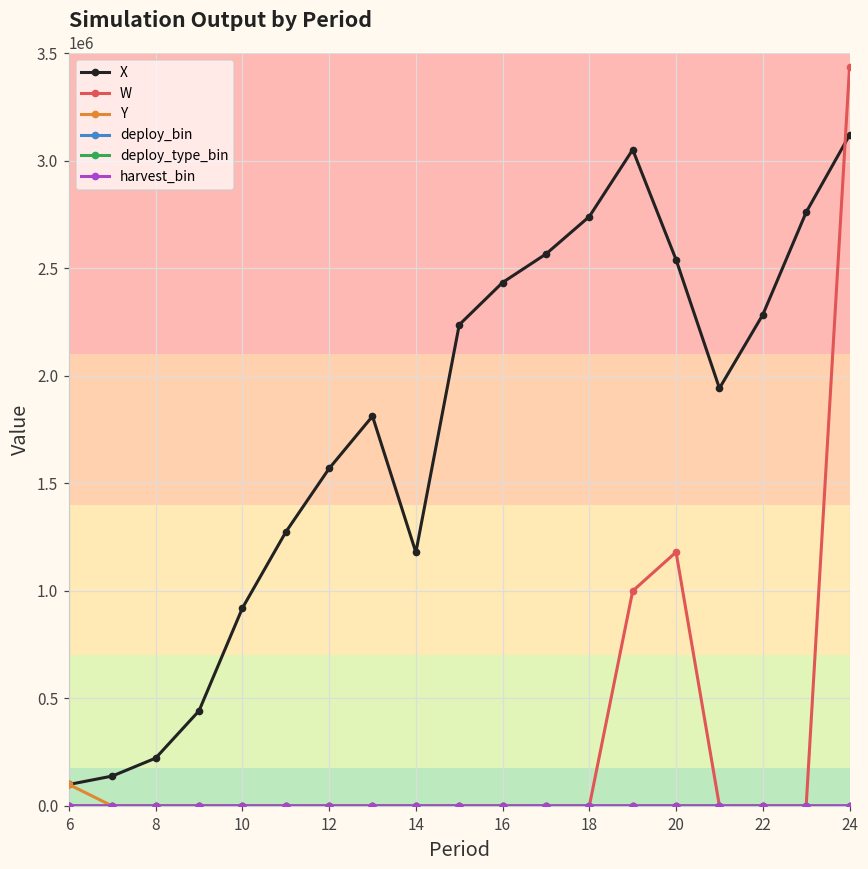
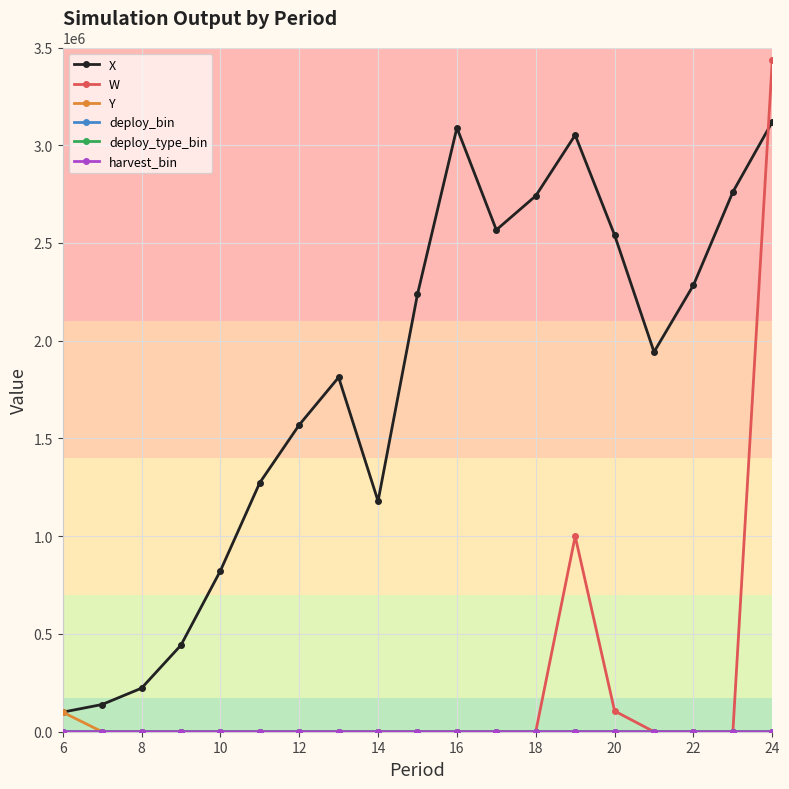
X, 10: 920000 -> 820000
X, 16: 2430000 -> 3090000
W, 20: 1180000 -> 110000
